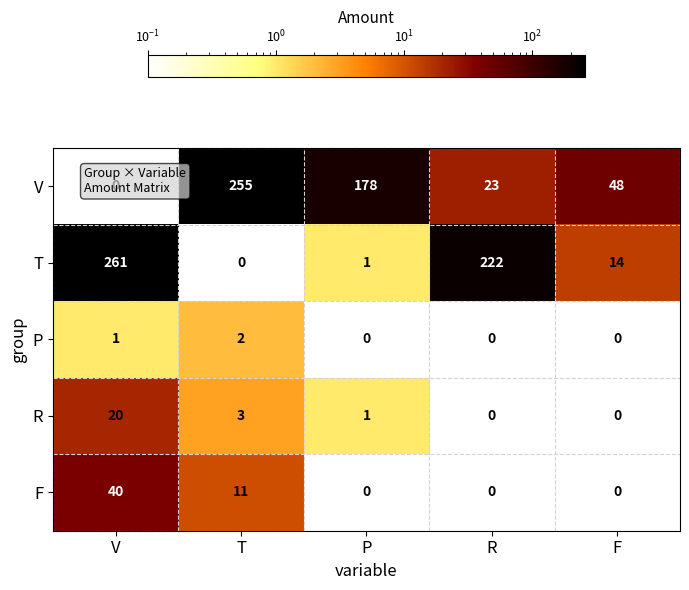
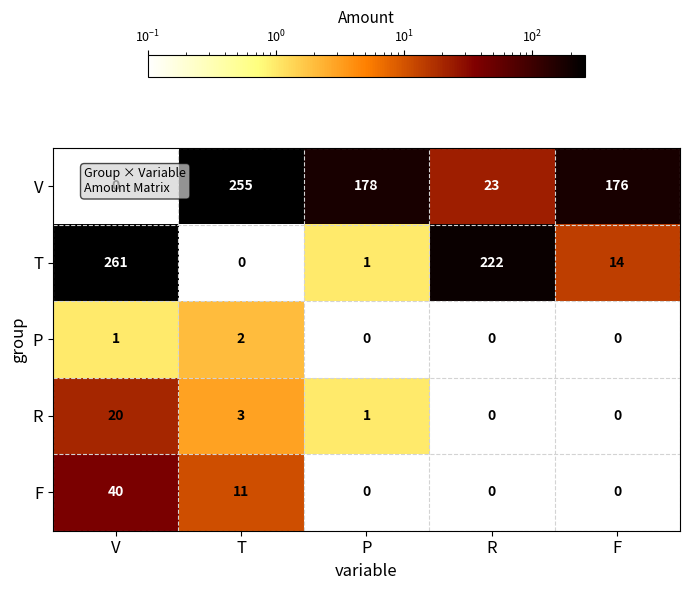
V, F: 48 -> 176
